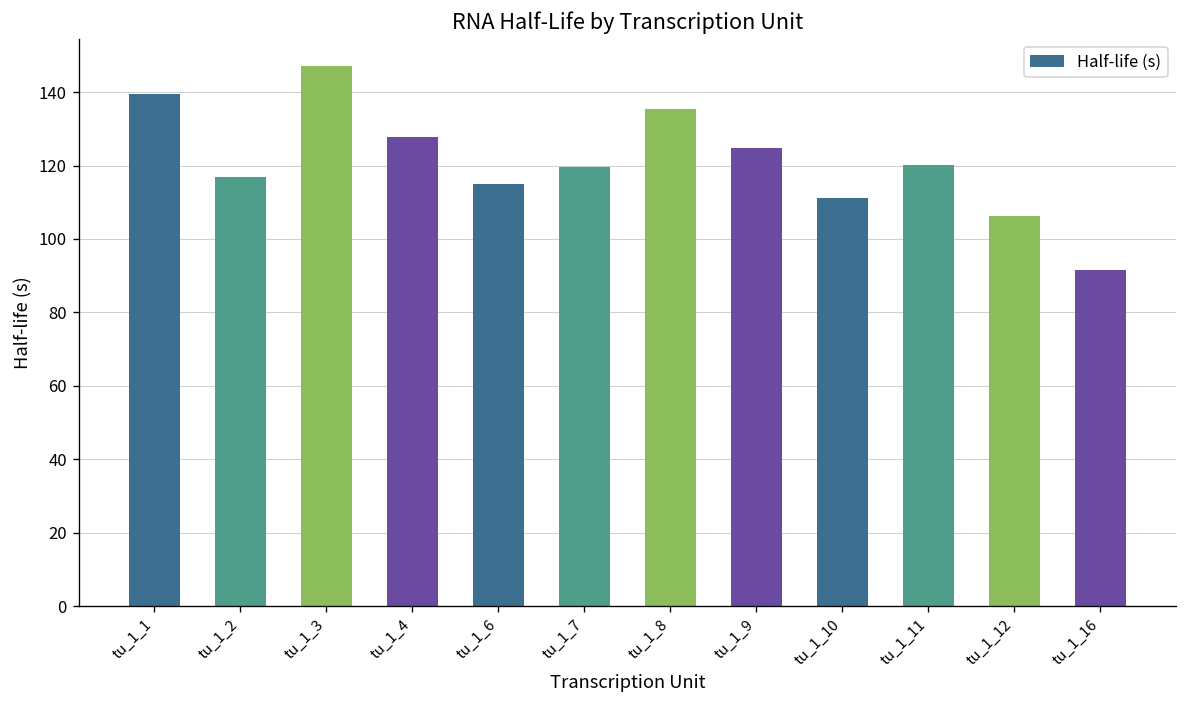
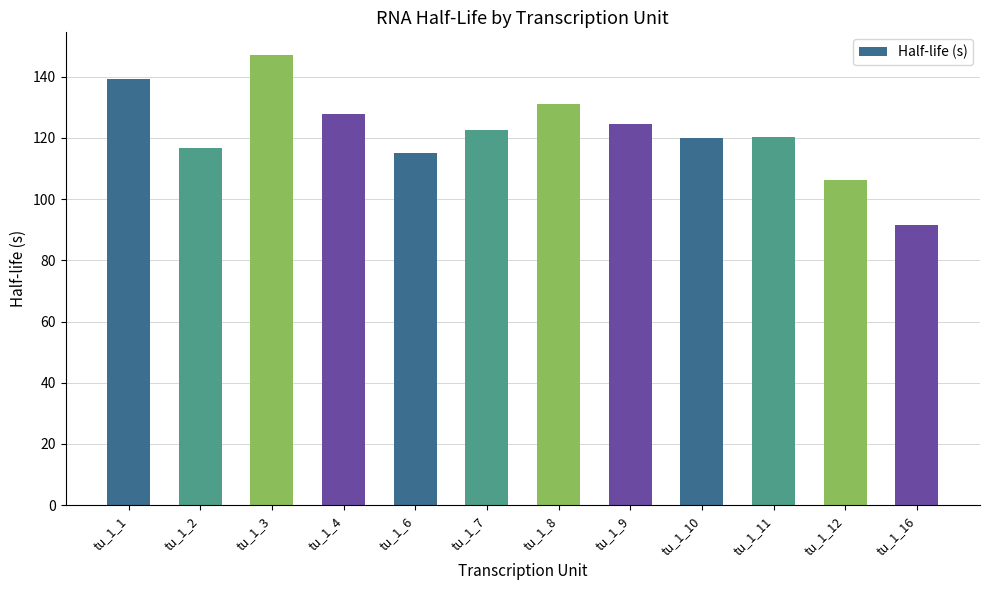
tu_1_7: 119 -> 123
tu_1_8: 135 -> 131
tu_1_10: 111 -> 120
